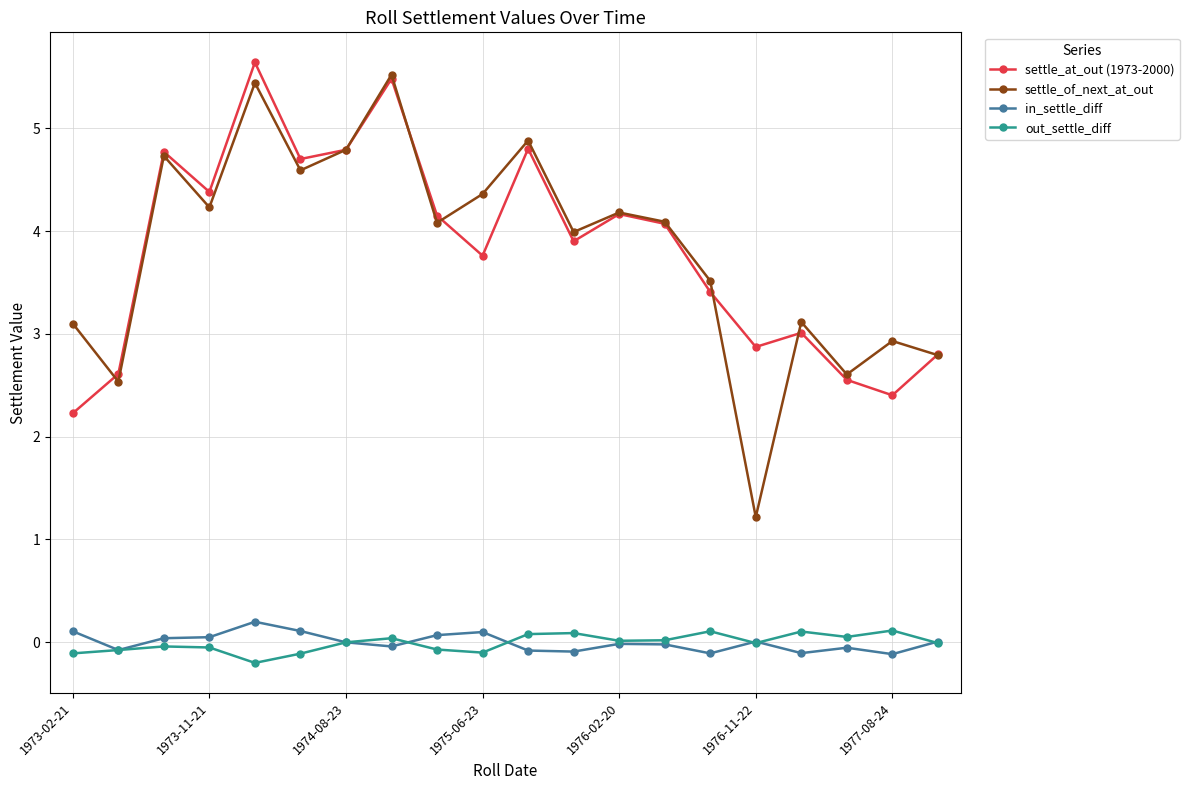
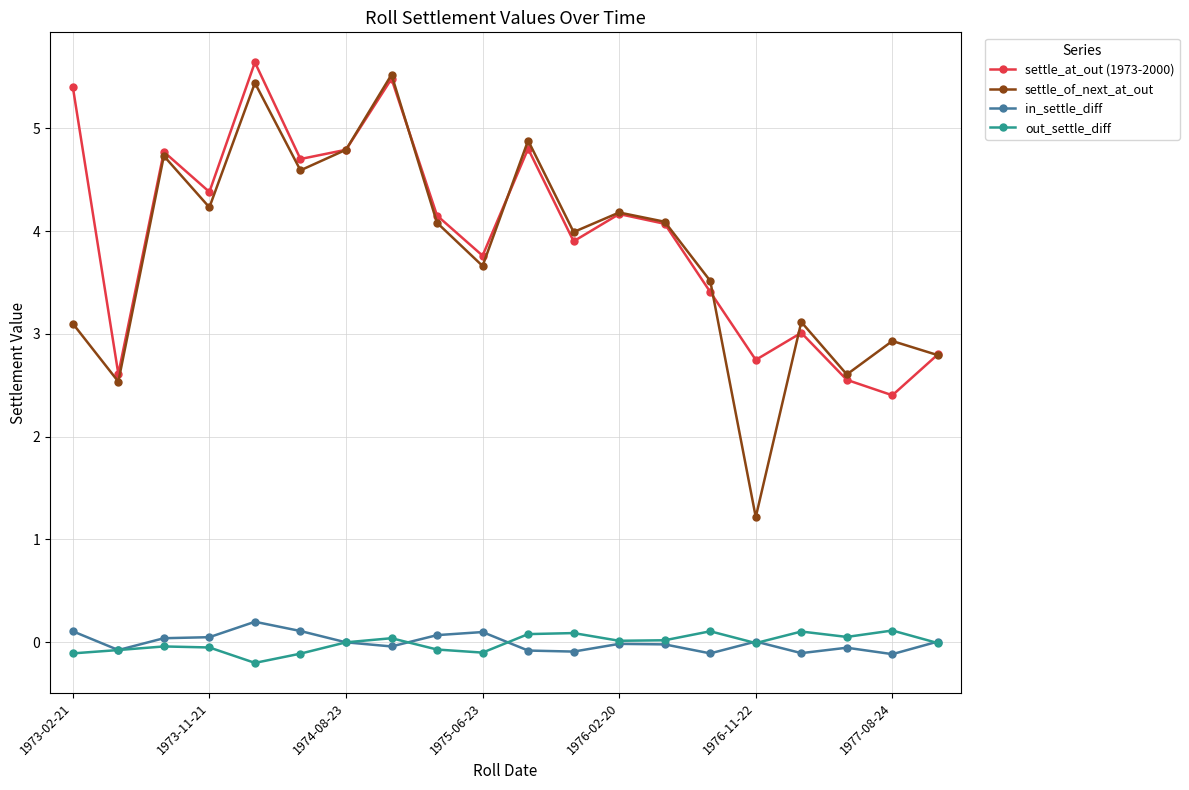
settle_at_out (1973-2000), 1973-02-21: 2.23 -> 5.40
settle_of_next_at_out, 1975-06-23: 4.36 -> 3.66
settle_at_out (1973-2000), 1976-11-22: 2.87 -> 2.75
